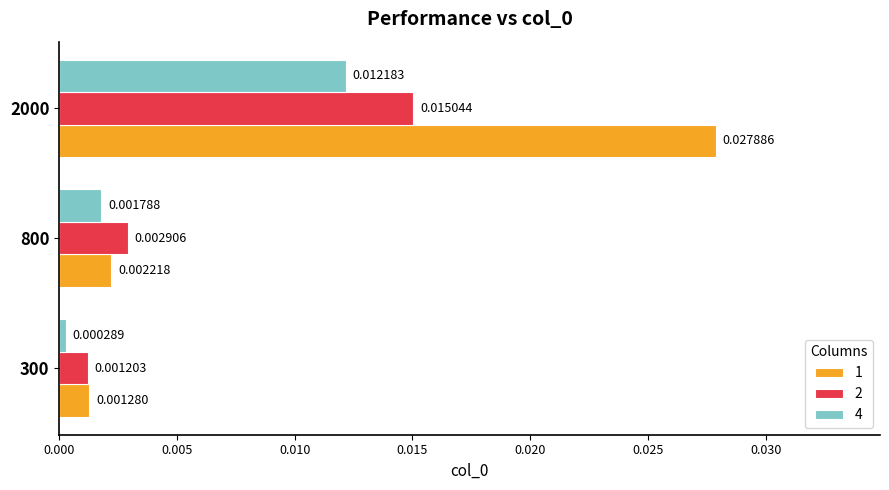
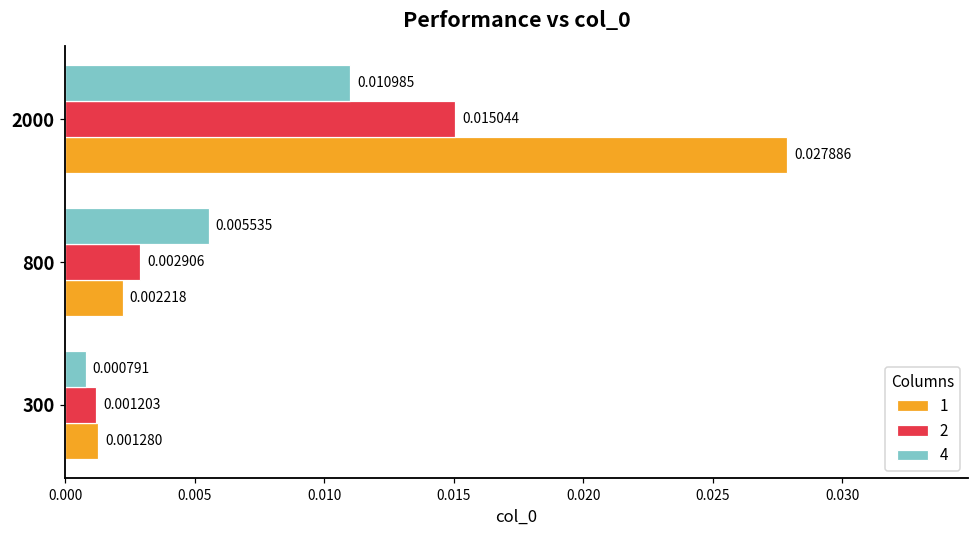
4, 2000: 0.012183 -> 0.010985
4, 800: 0.001788 -> 0.005535
4, 300: 0.000289 -> 0.000791
